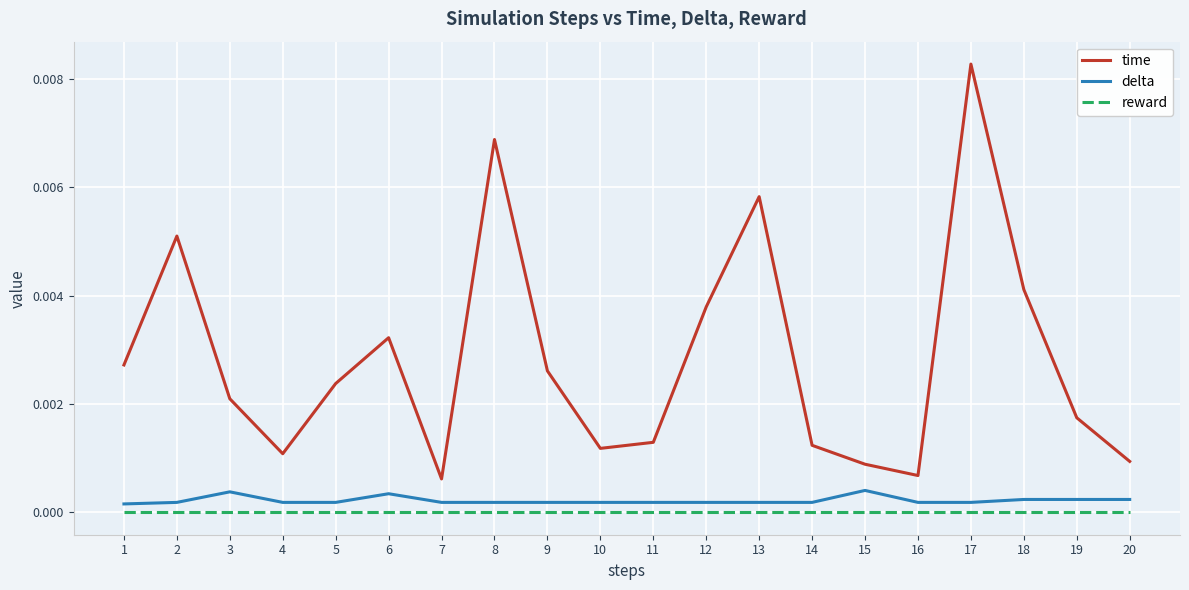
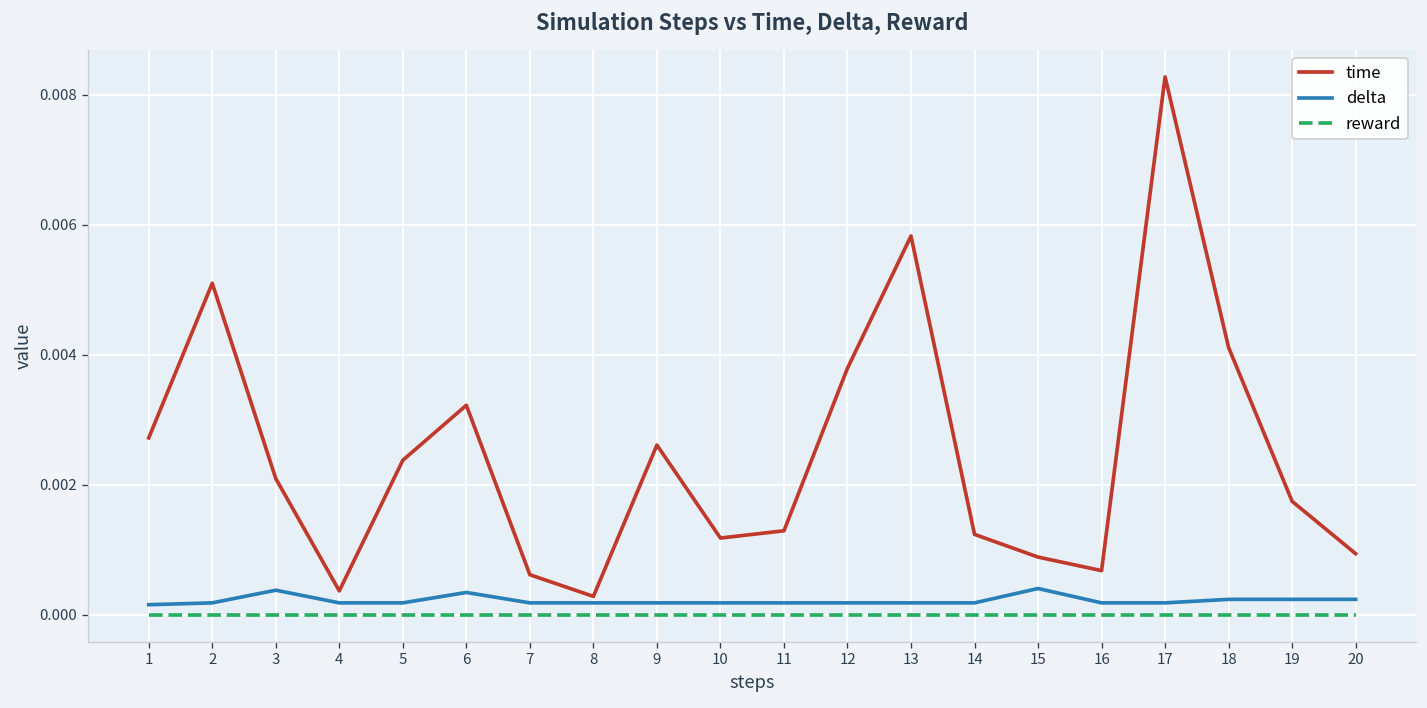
time, 4: 0.0011 -> 0.0004
time, 8: 0.0069 -> 0.0003
